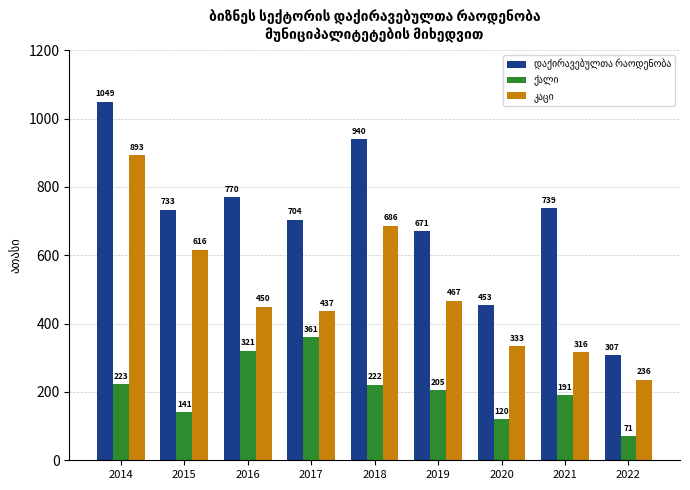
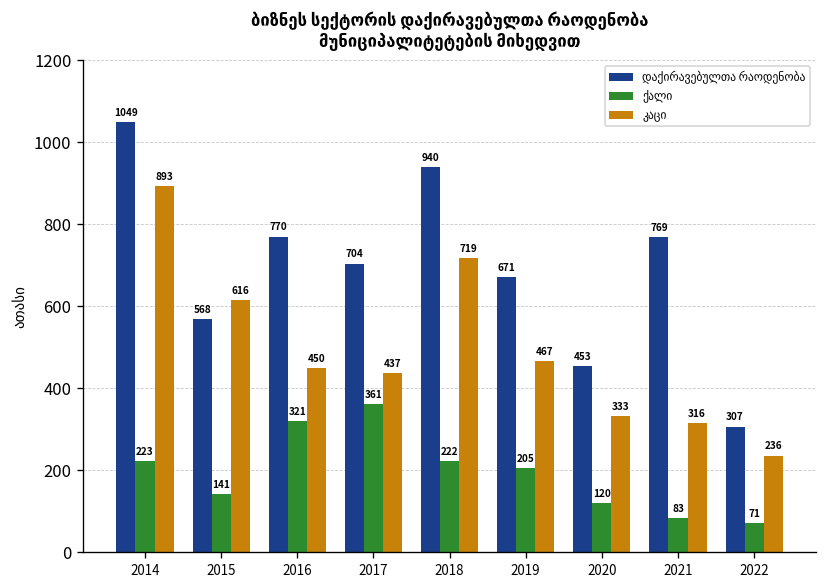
დაქირავებულთა რაოდენობა, 2015: 733 -> 568
კაცი, 2018: 686 -> 719
დაქირავებულთა რაოდენობა, 2021: 739 -> 769
ქალი, 2021: 191 -> 83
